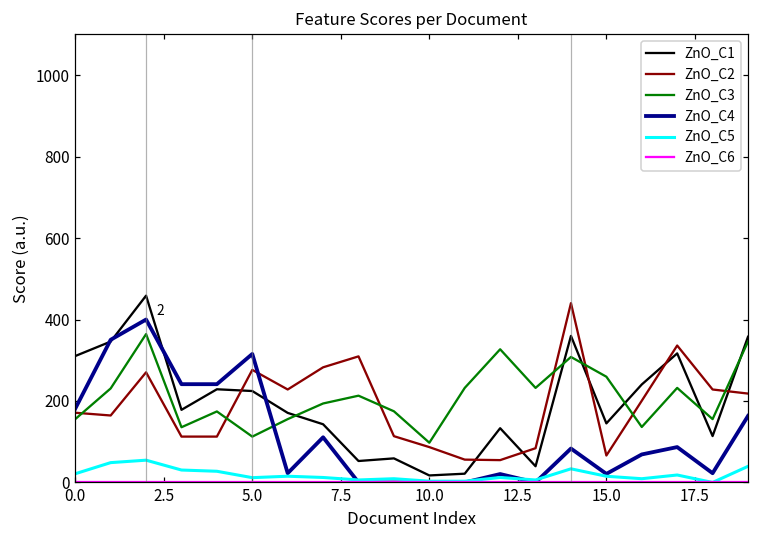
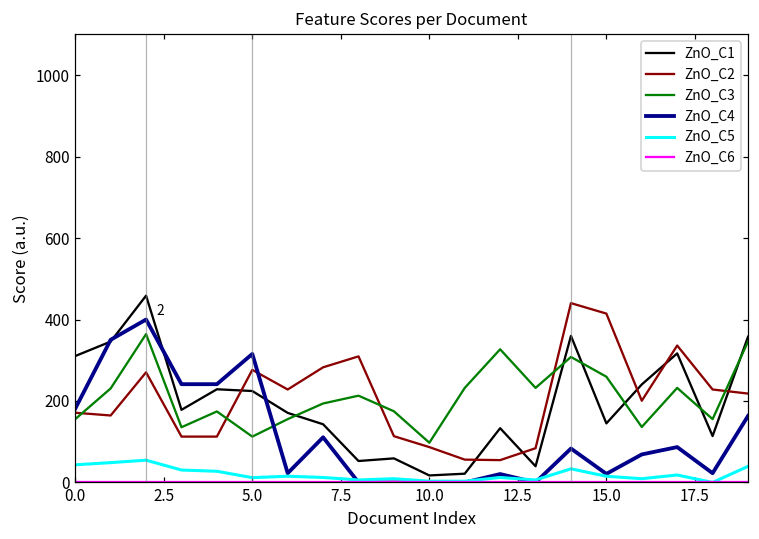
ZnO_C5, 0.0: 20 -> 40
ZnO_C2, 15.0: 70 -> 410
